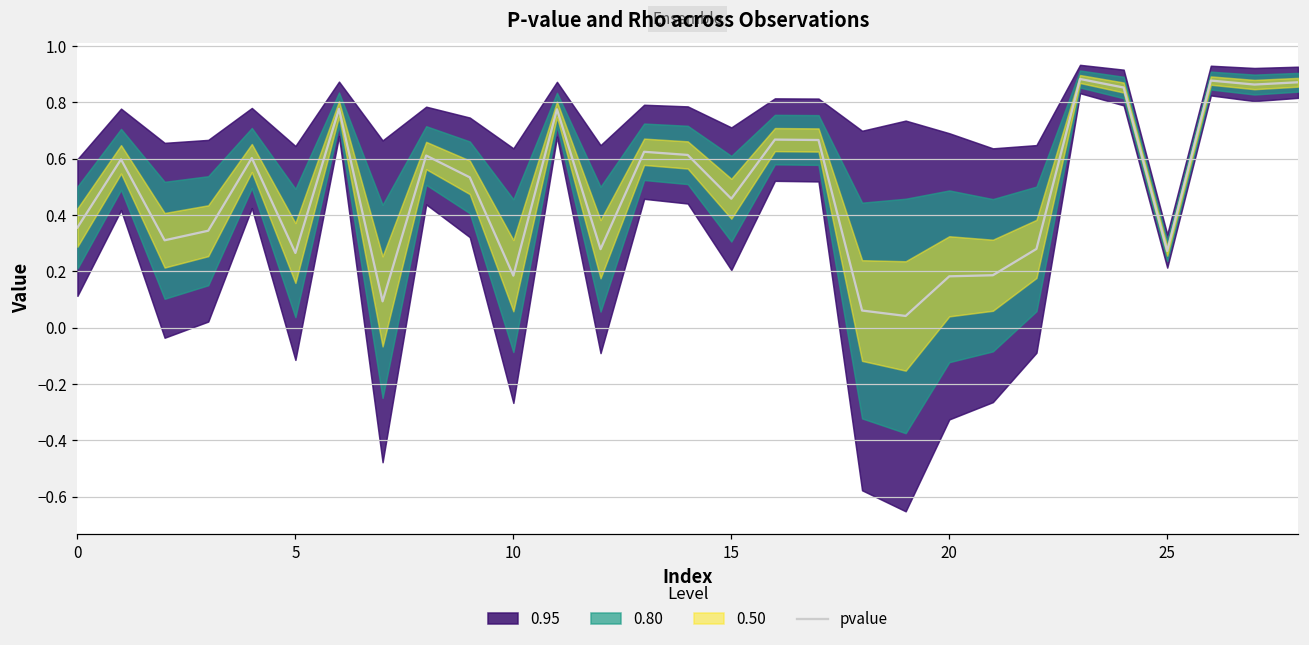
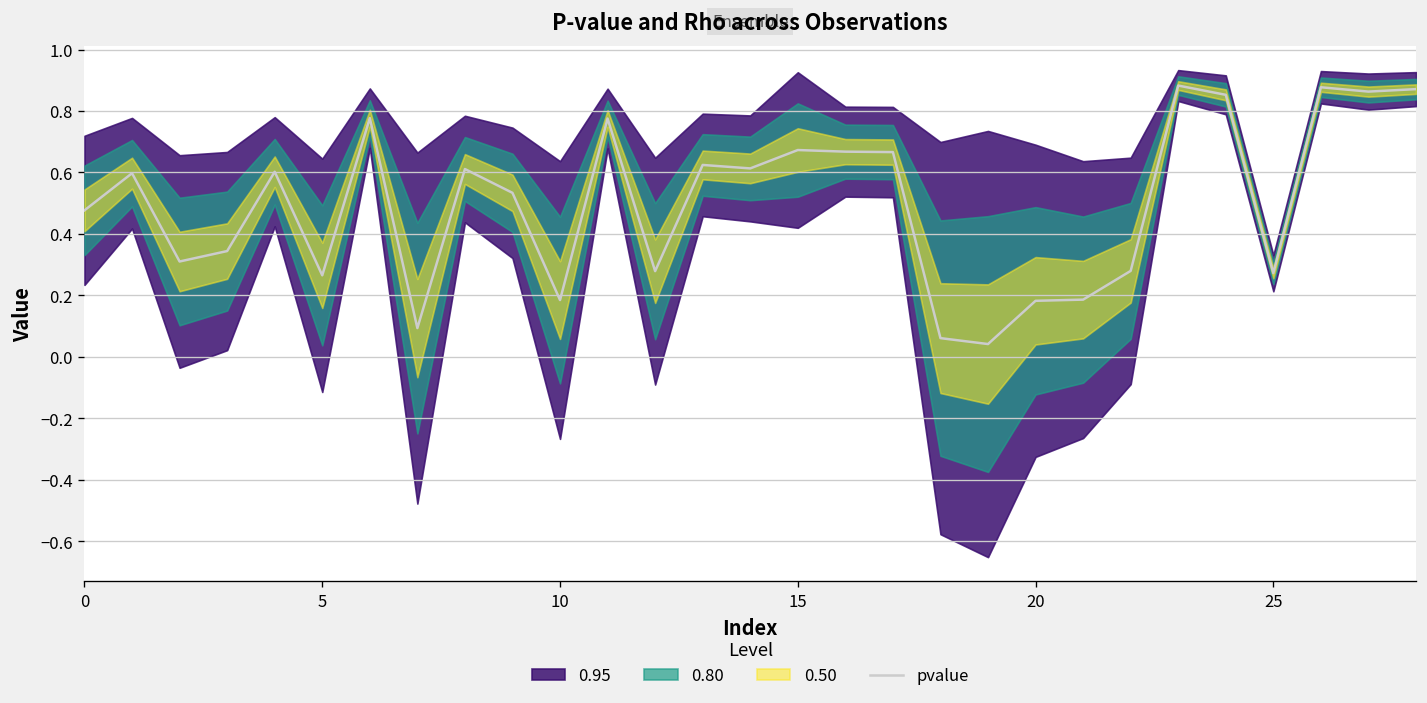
pvalue, 0: 0.36 -> 0.48
pvalue, 15: 0.46 -> 0.67
